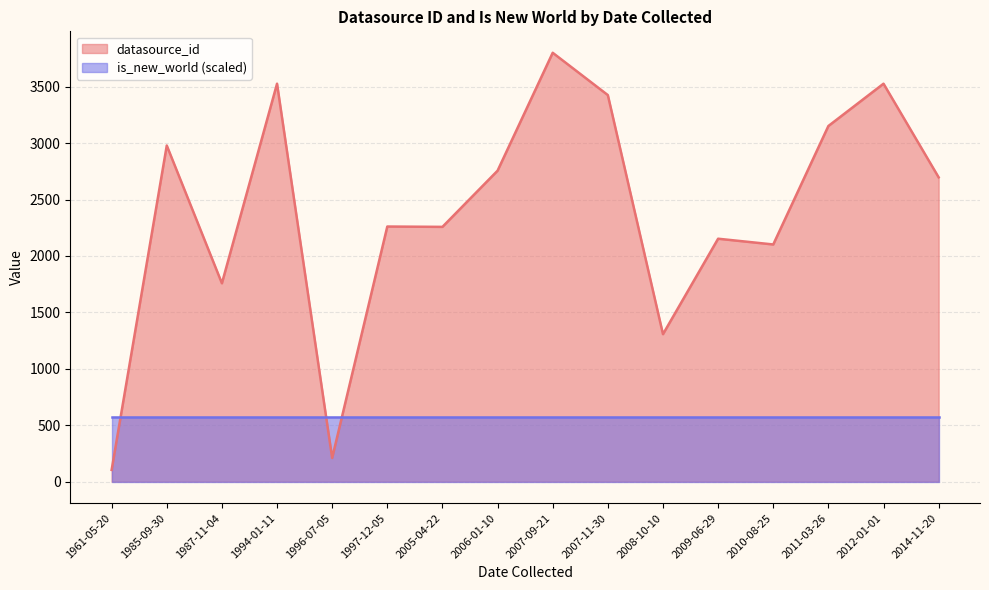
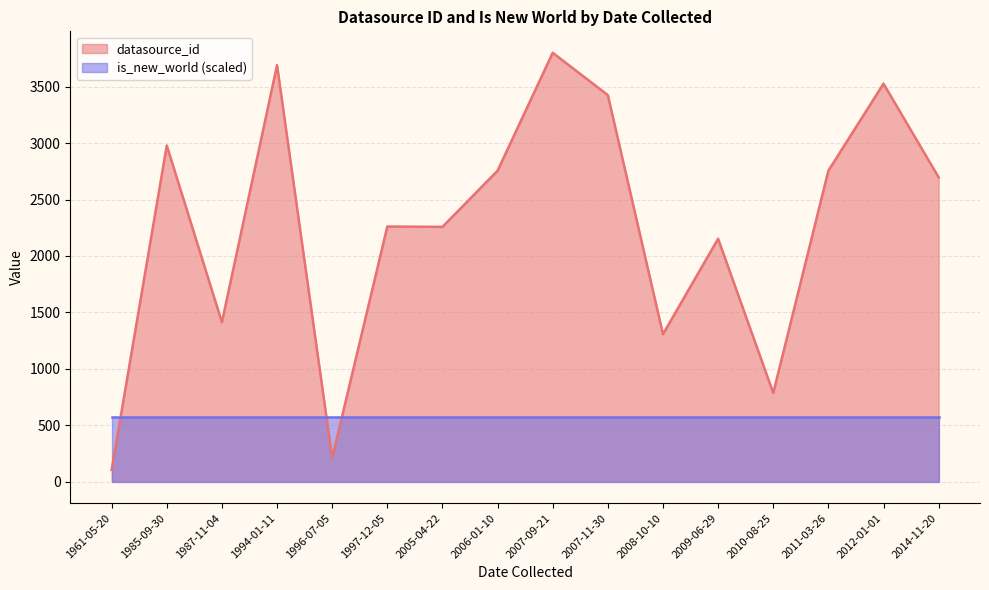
datasource_id, 1987-11-04: 1760 -> 1410
datasource_id, 1994-01-11: 3530 -> 3690
datasource_id, 2010-08-25: 2100 -> 790
datasource_id, 2011-03-26: 3150 -> 2760
